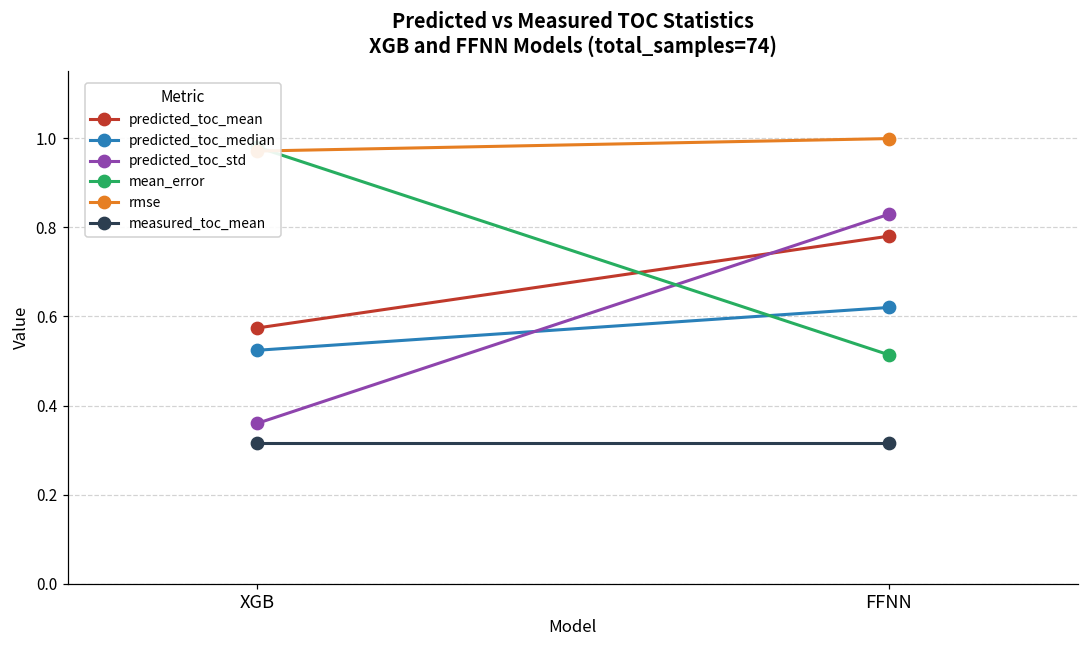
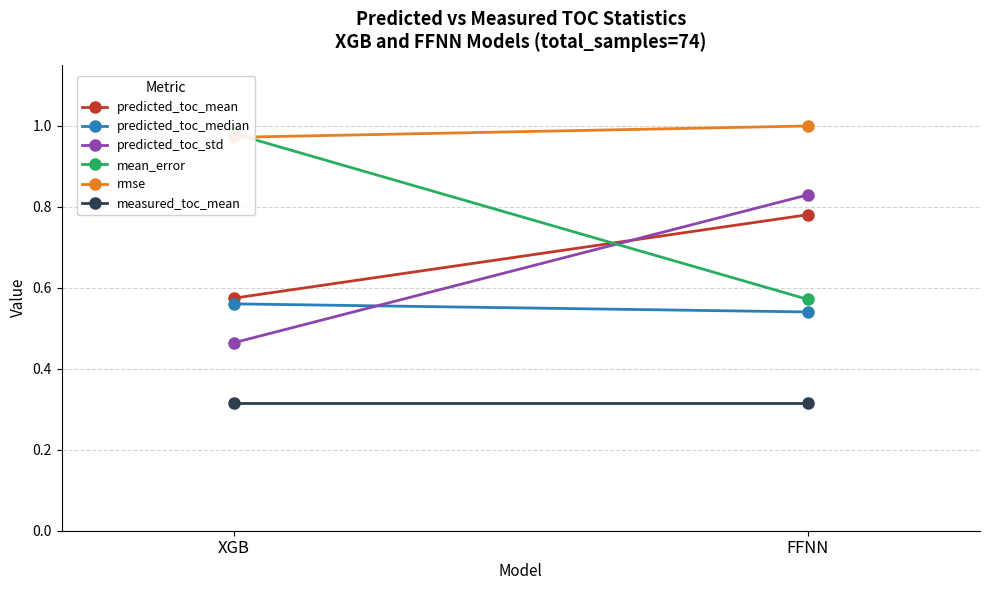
predicted_toc_median, XGB: 0.52 -> 0.56
predicted_toc_std, XGB: 0.36 -> 0.46
predicted_toc_median, FFNN: 0.62 -> 0.54
mean_error, FFNN: 0.51 -> 0.57
